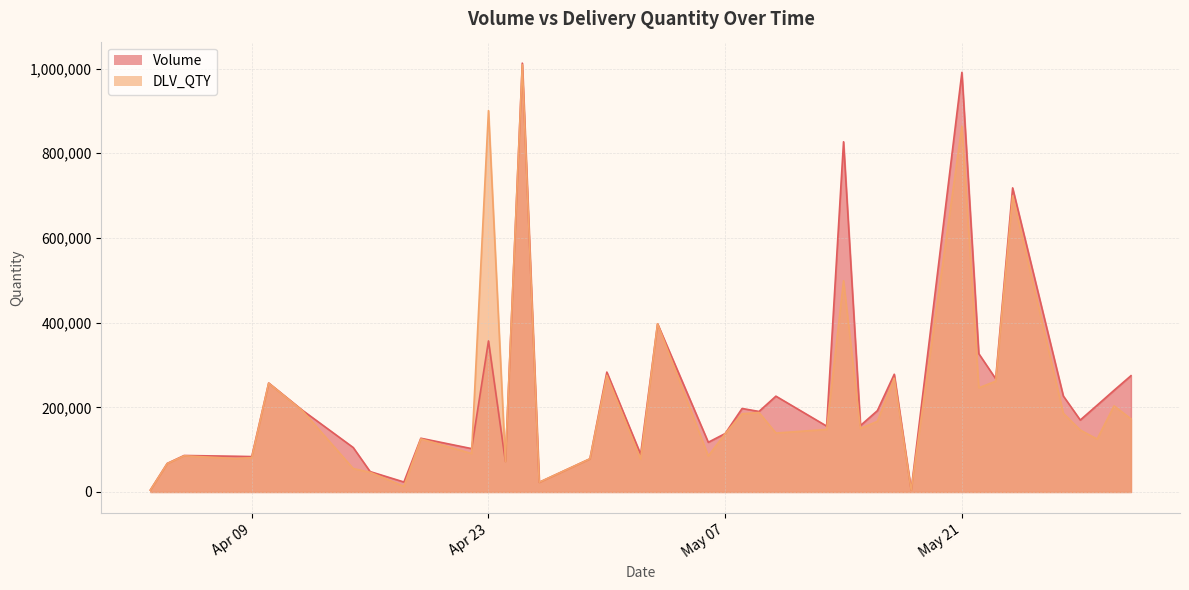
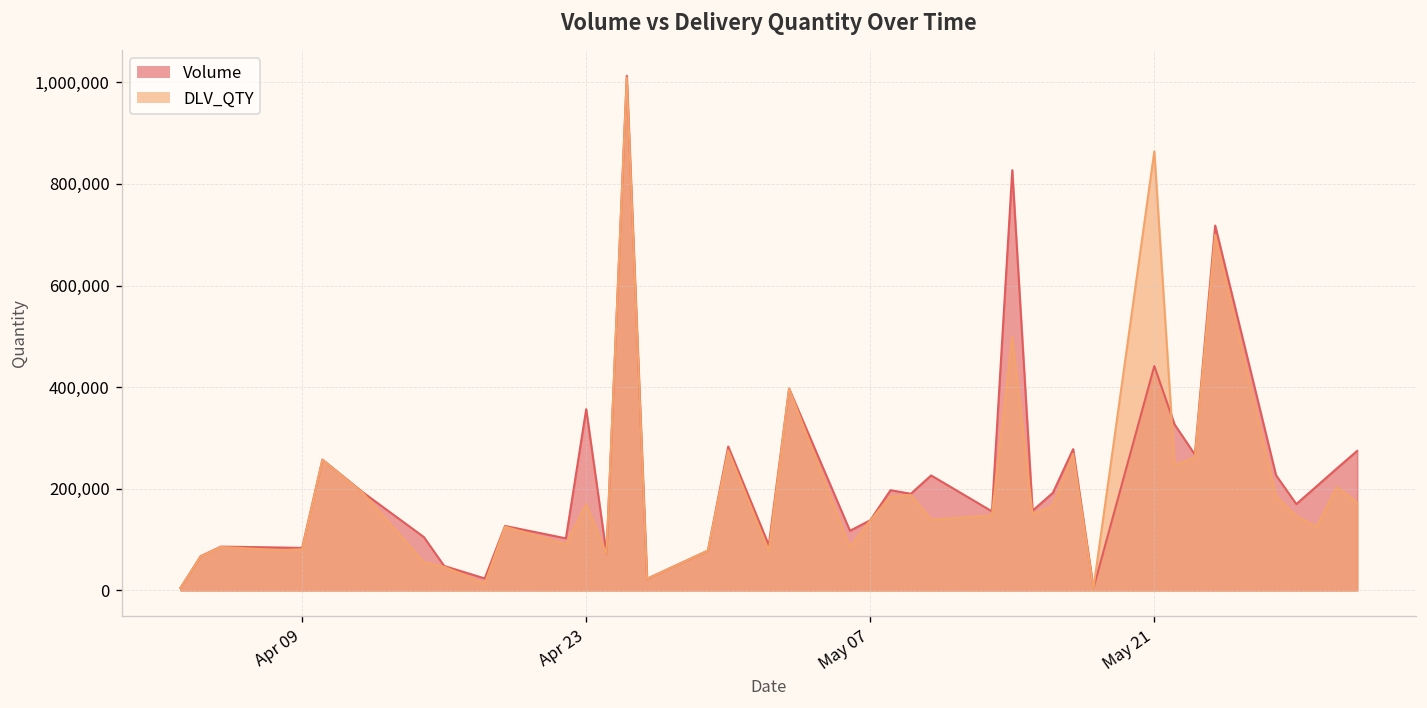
DLV_QTY, Apr 23: 900,000 -> 170,000
Volume, May 21: 990,000 -> 440,000
